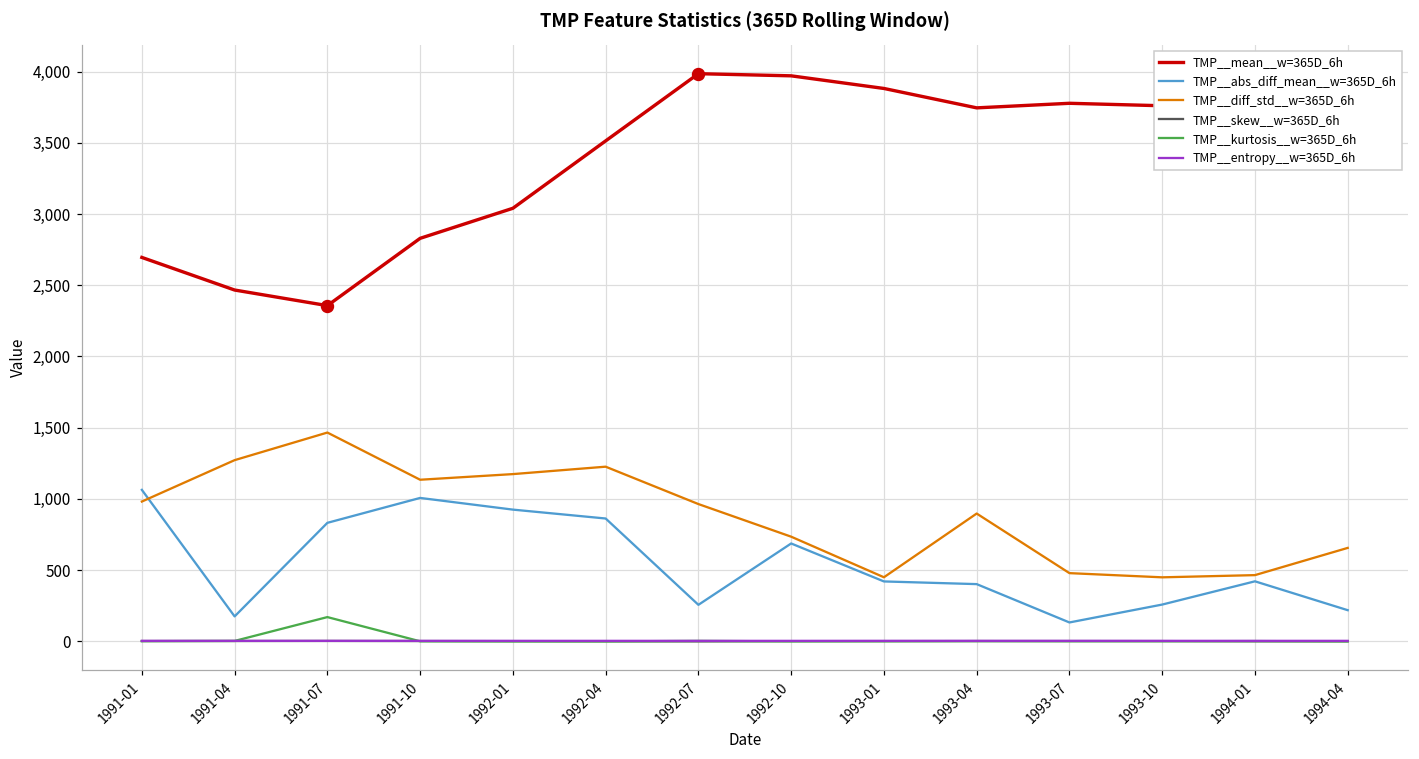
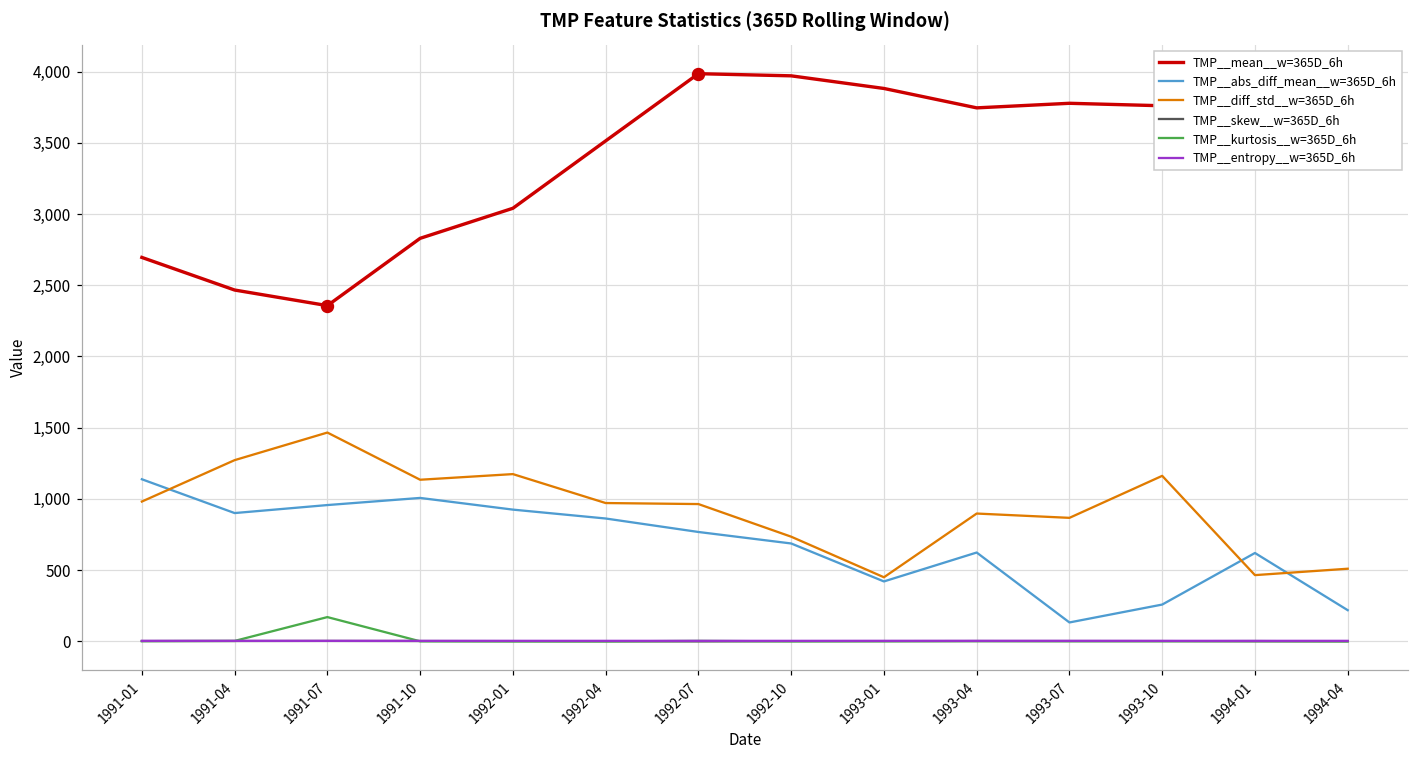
TMP__abs_diff_mean__w=365D_6h, 1991-01: 1,060 -> 1,140
TMP__abs_diff_mean__w=365D_6h, 1991-04: 170 -> 900
TMP__abs_diff_mean__w=365D_6h, 1991-07: 830 -> 960
TMP__diff_std__w=365D_6h, 1992-04: 1,230 -> 970
TMP__abs_diff_mean__w=365D_6h, 1992-07: 260 -> 770
TMP__abs_diff_mean__w=365D_6h, 1993-04: 400 -> 620
TMP__diff_std__w=365D_6h, 1993-07: 480 -> 870
TMP__diff_std__w=365D_6h, 1993-10: 450 -> 1,160
TMP__abs_diff_mean__w=365D_6h, 1994-01: 420 -> 620
TMP__diff_std__w=365D_6h, 1994-04: 660 -> 510
